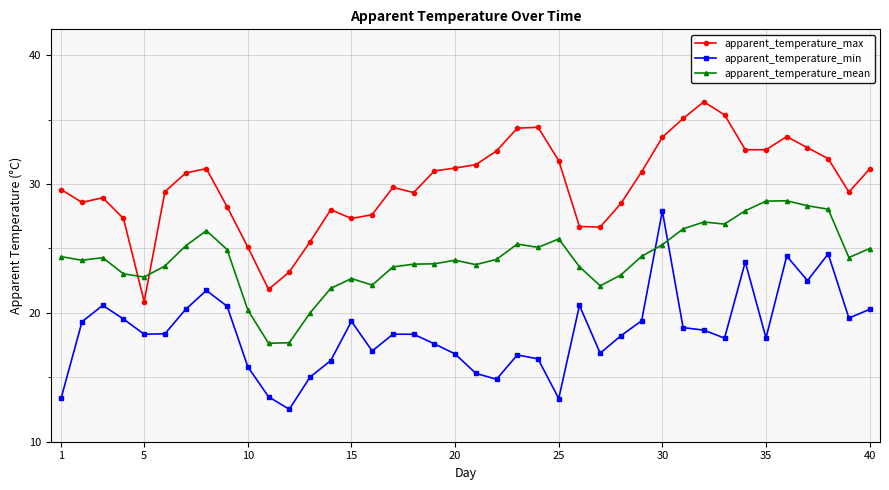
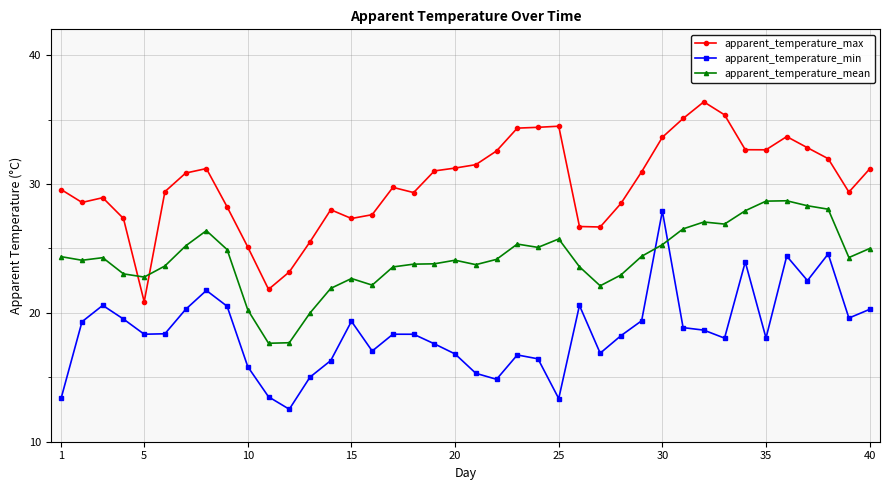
apparent_temperature_max, 25: 31.8 -> 34.5
